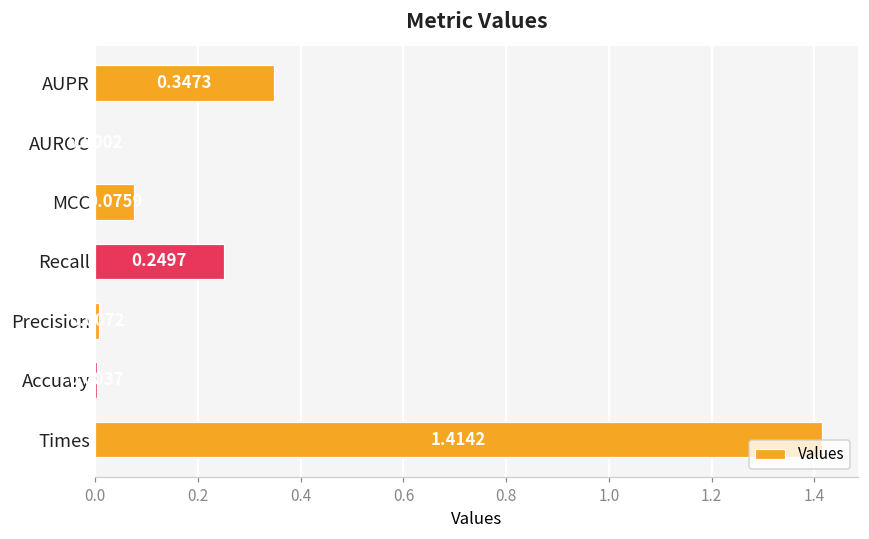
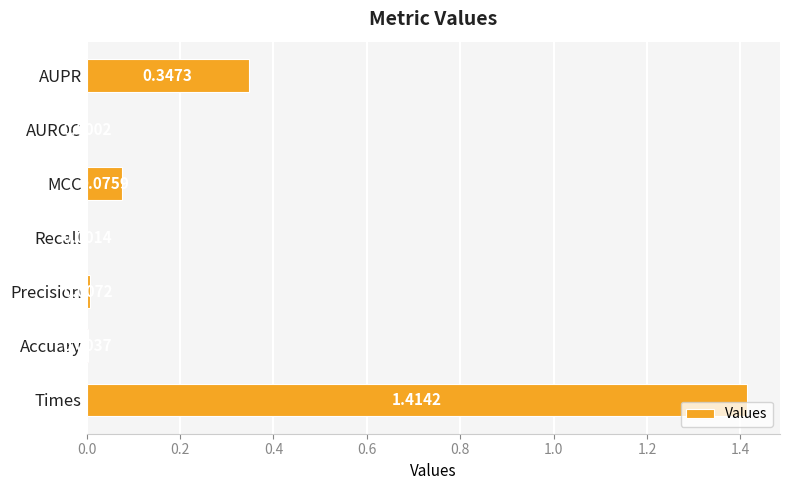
Recall: 0.25 -> 0.00
